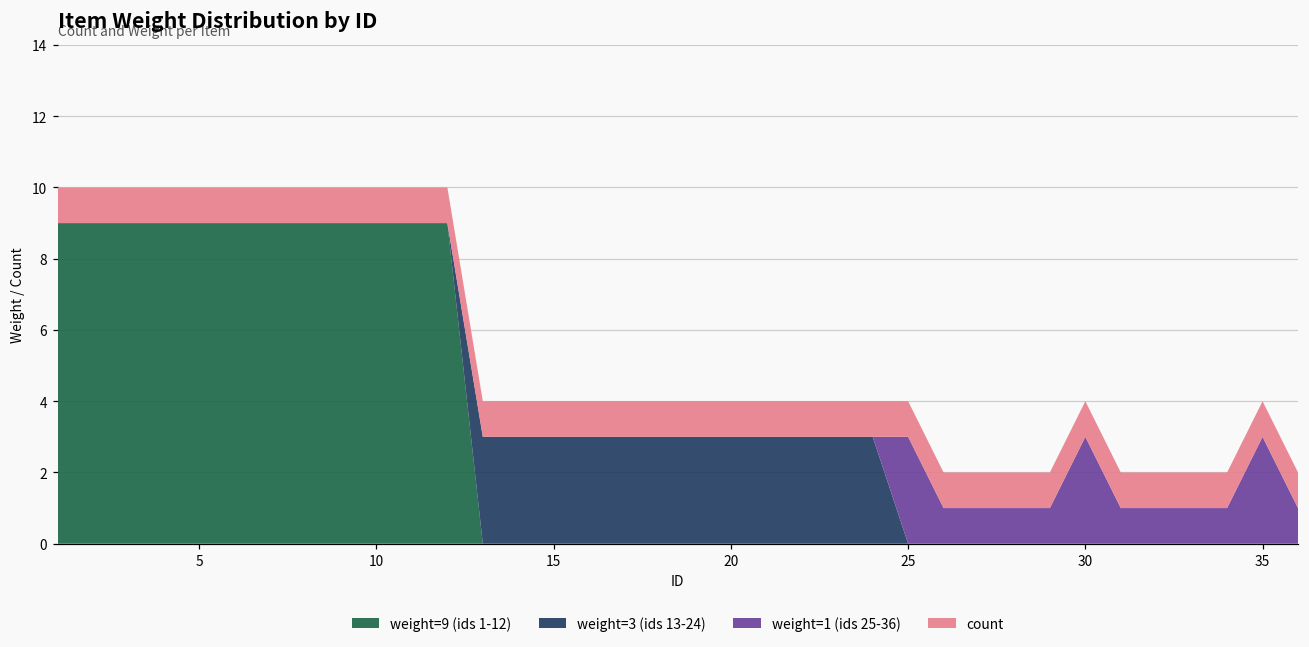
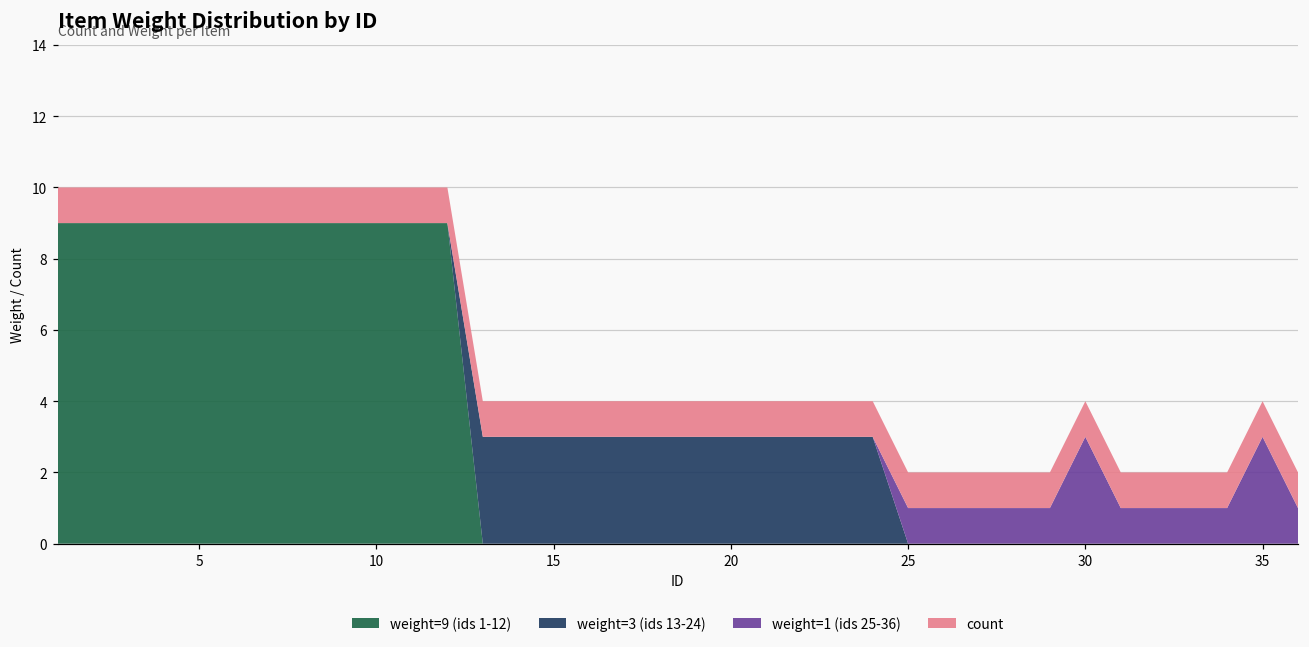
weight=1 (ids 25-36), 25: 3 -> 1
